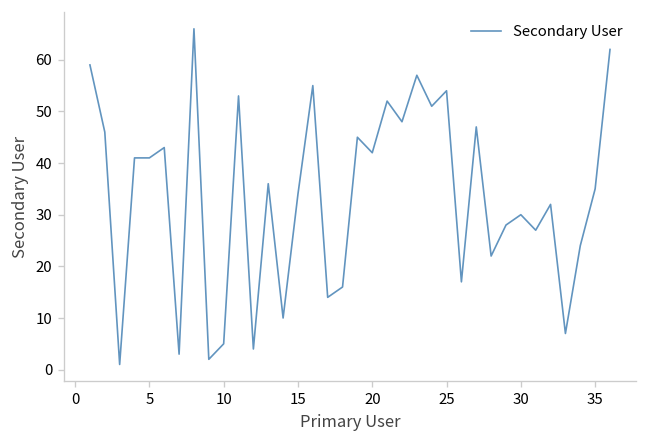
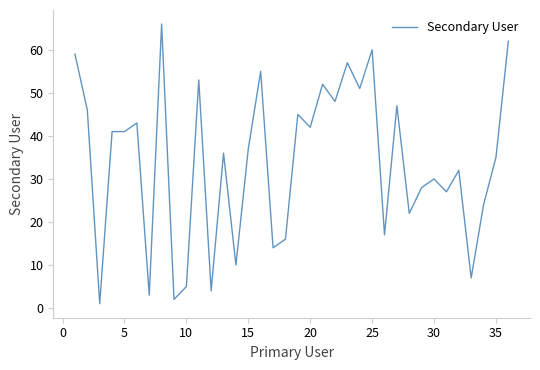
15: 34 -> 37
25: 54 -> 60
